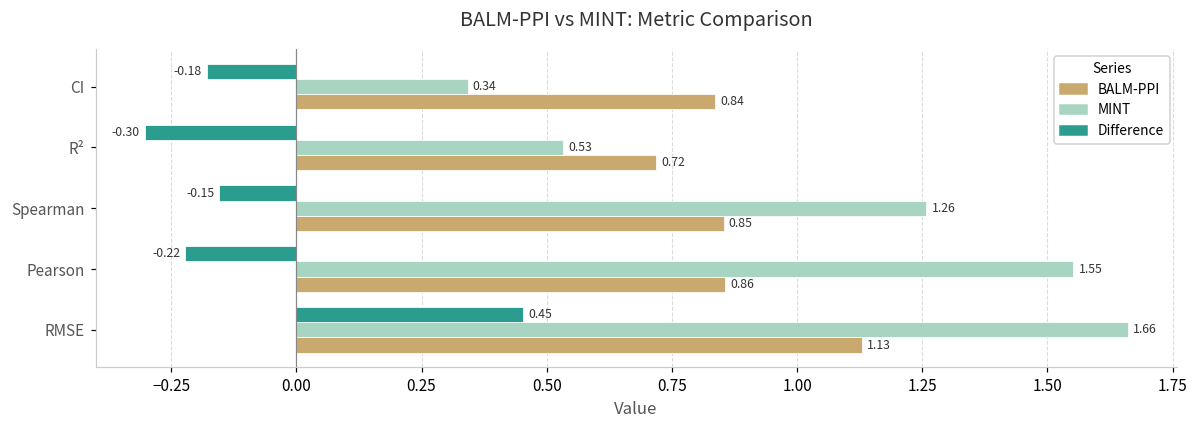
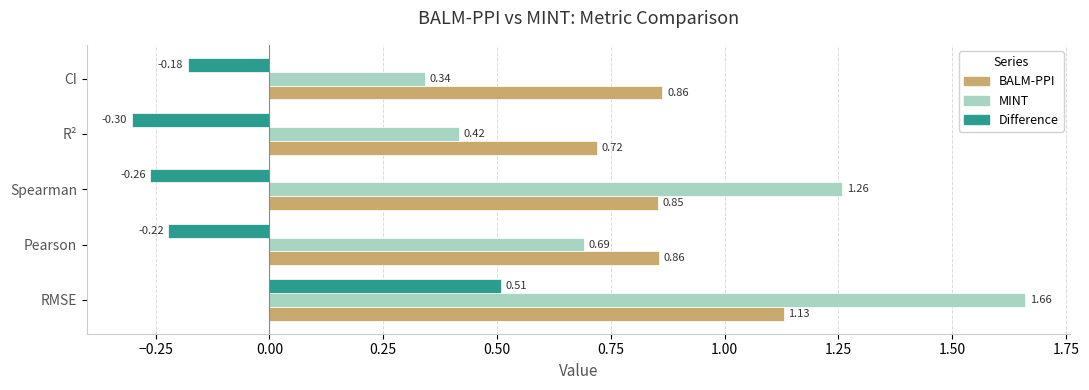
BALM-PPI, CI: 0.84 -> 0.86
MINT, R²: 0.53 -> 0.42
Difference, Spearman: -0.15 -> -0.26
MINT, Pearson: 1.55 -> 0.69
Difference, RMSE: 0.45 -> 0.51
